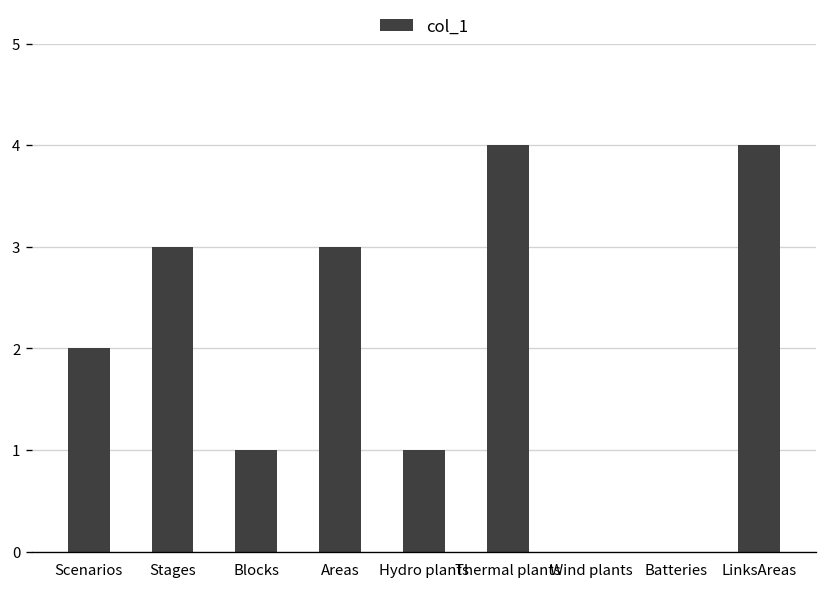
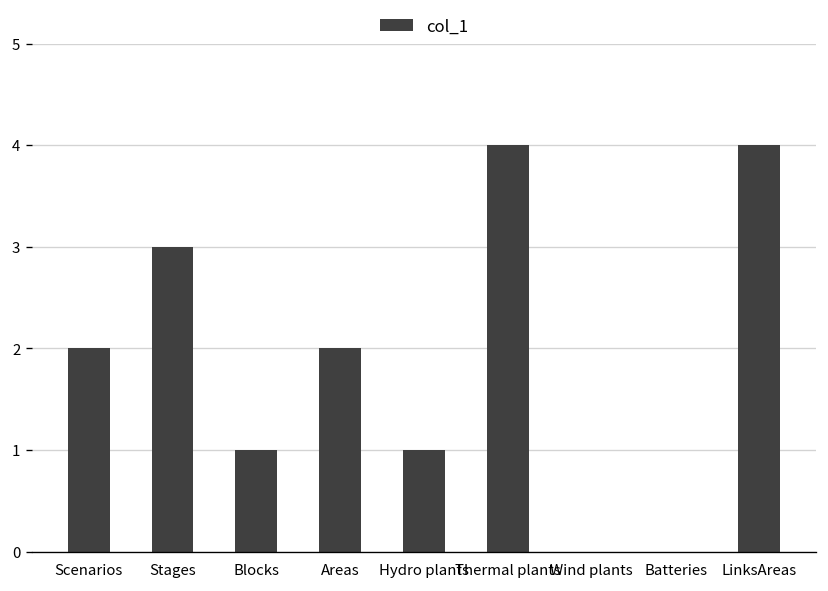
Areas: 3 -> 2
